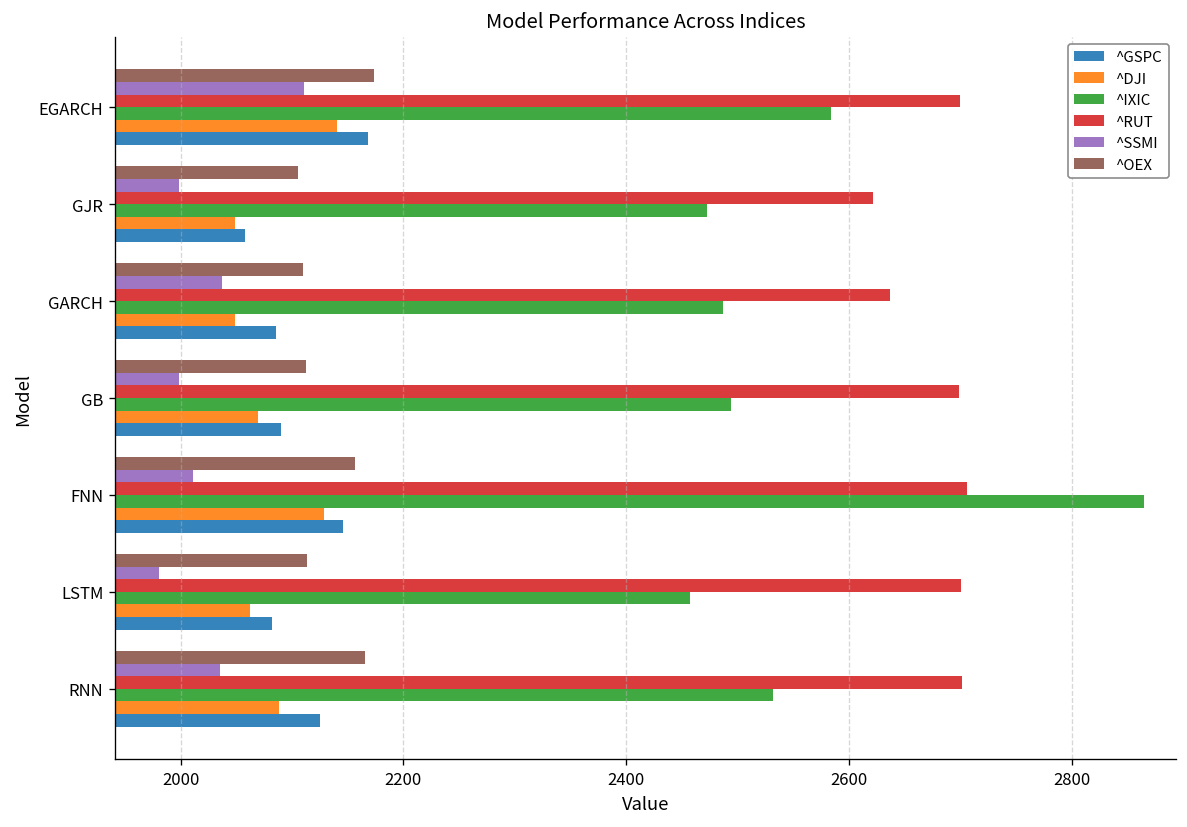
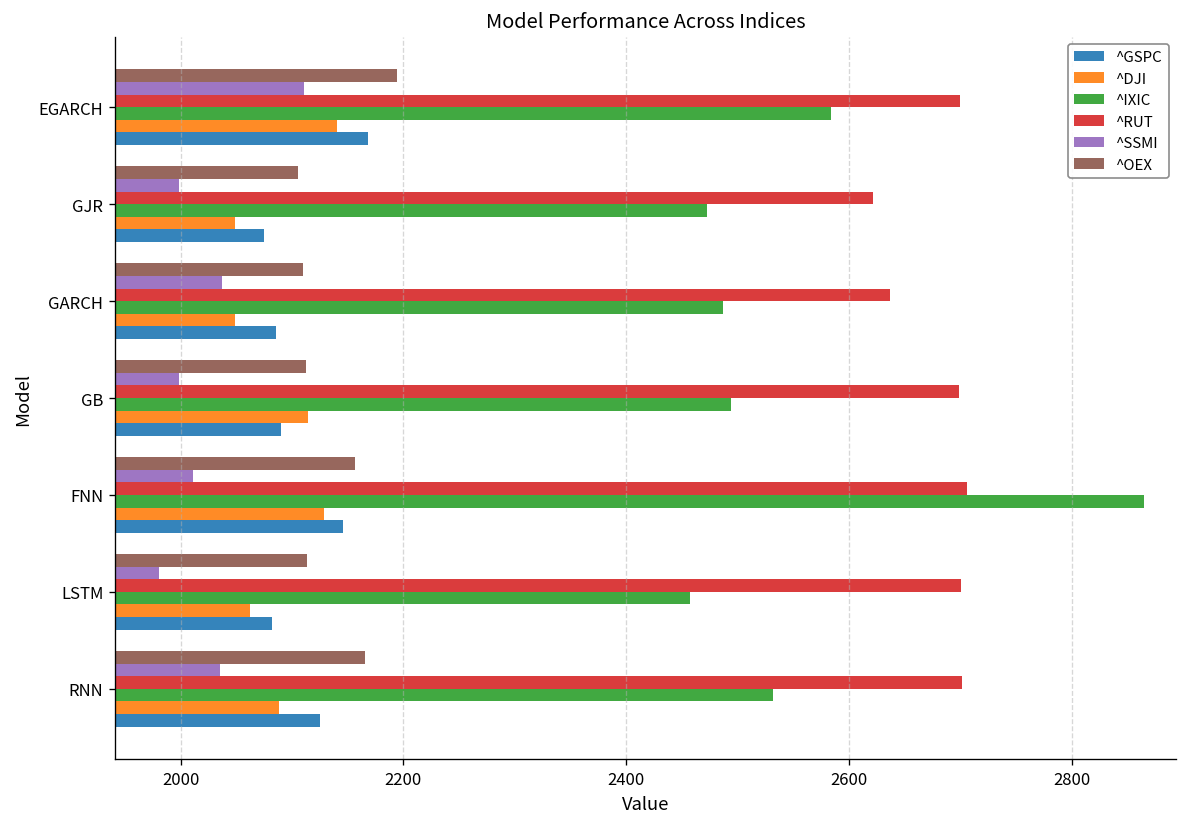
^OEX, EGARCH: 2170 -> 2190
^GSPC, GJR: 2060 -> 2080
^DJI, GB: 2070 -> 2110
